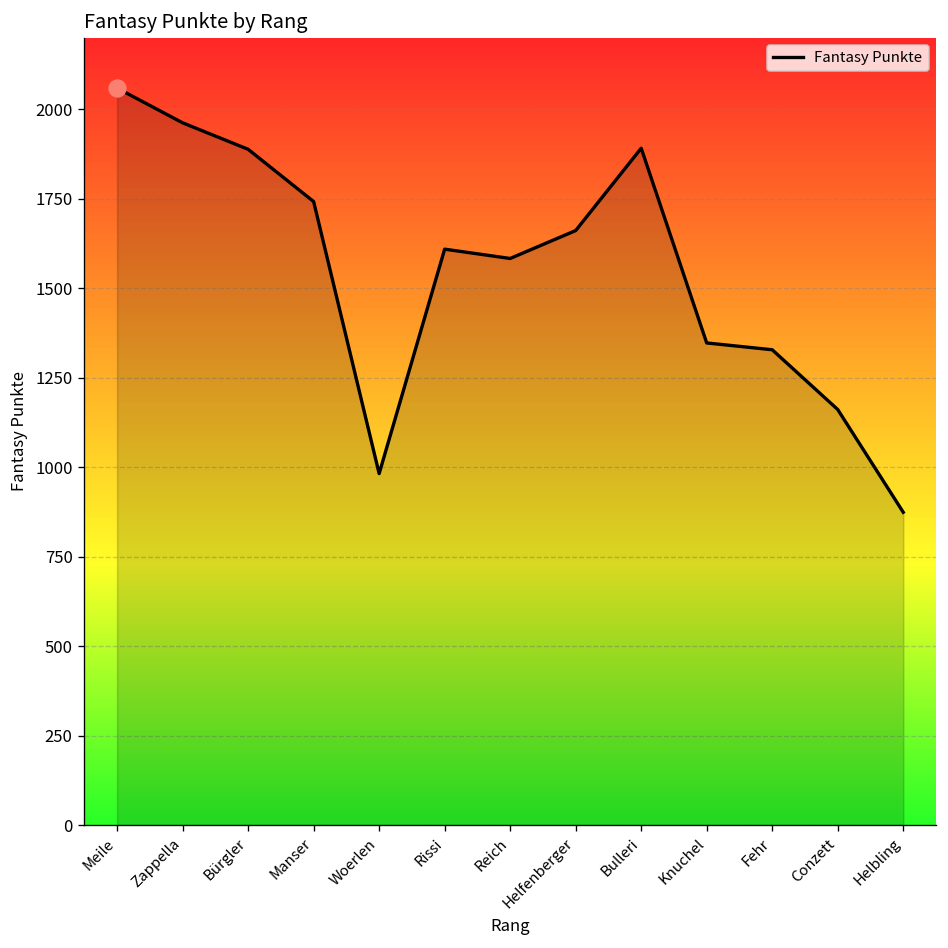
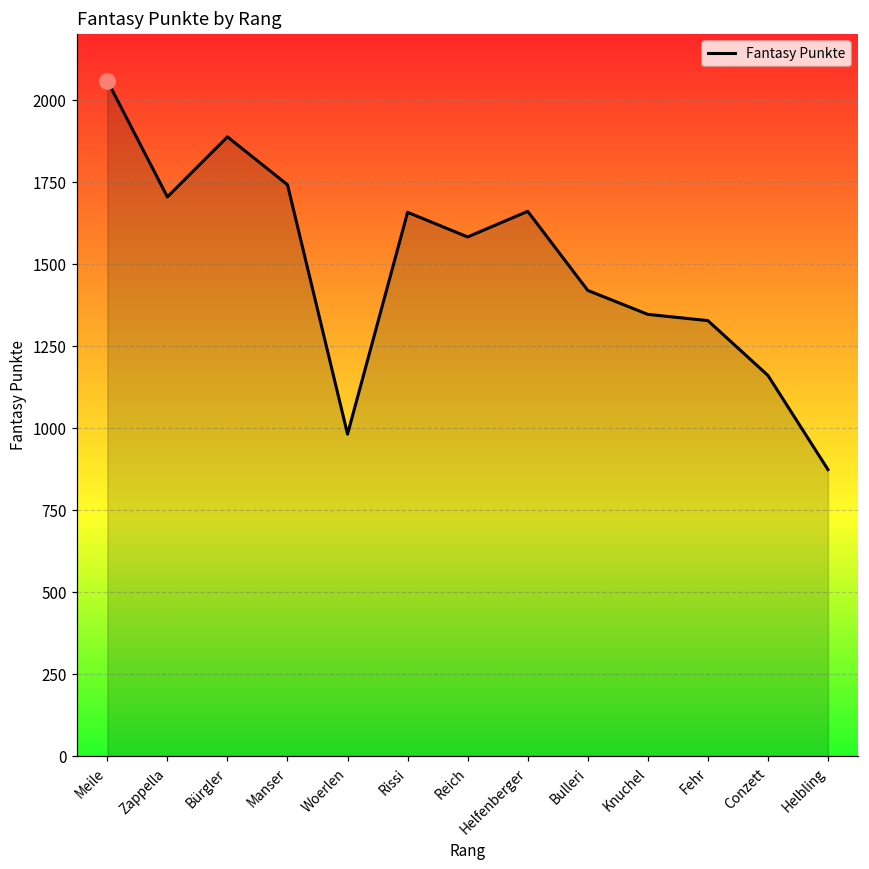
Fantasy Punkte, Zappella: 1960 -> 1710
Fantasy Punkte, Rissi: 1610 -> 1660
Fantasy Punkte, Bulleri: 1890 -> 1420
